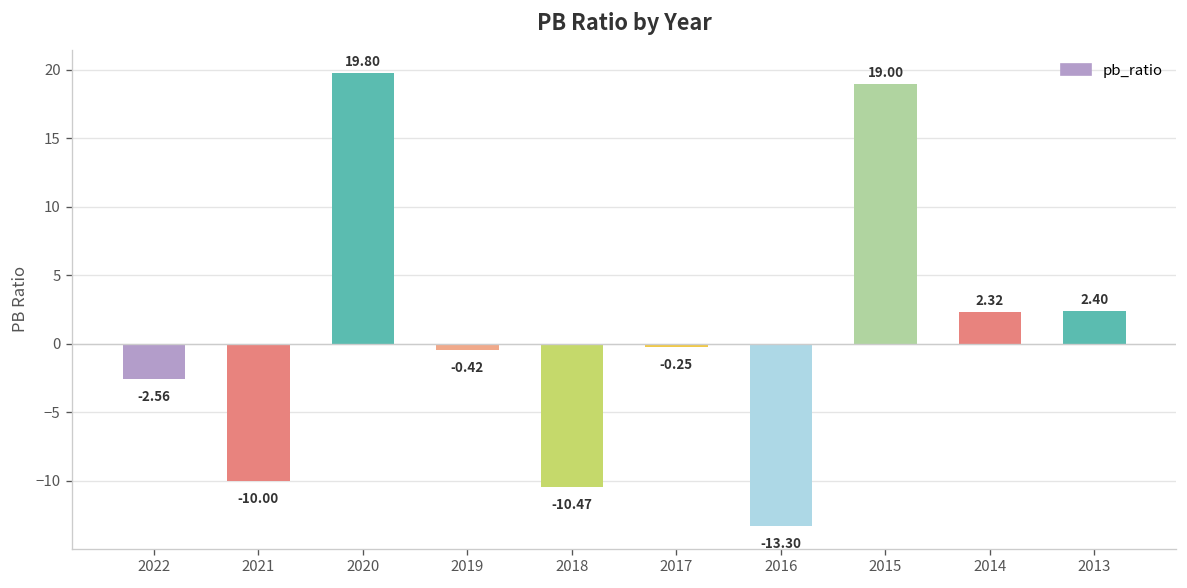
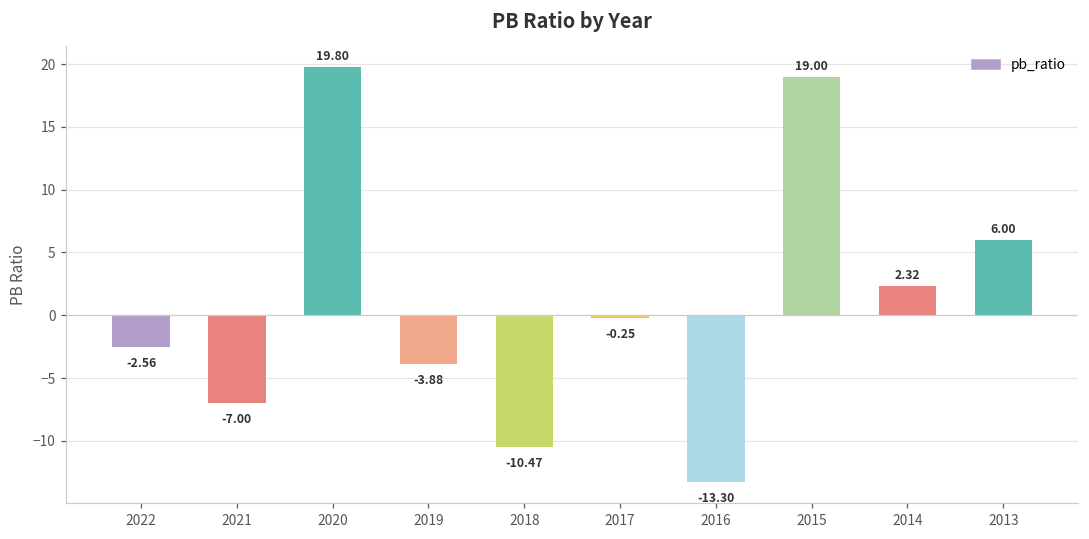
2021: -10.00 -> -7.00
2019: -0.42 -> -3.88
2013: 2.40 -> 6.00
